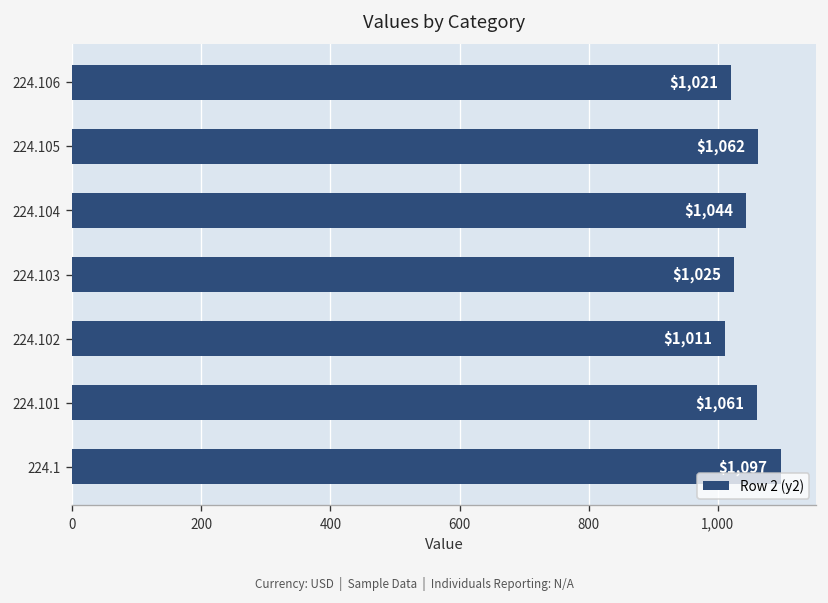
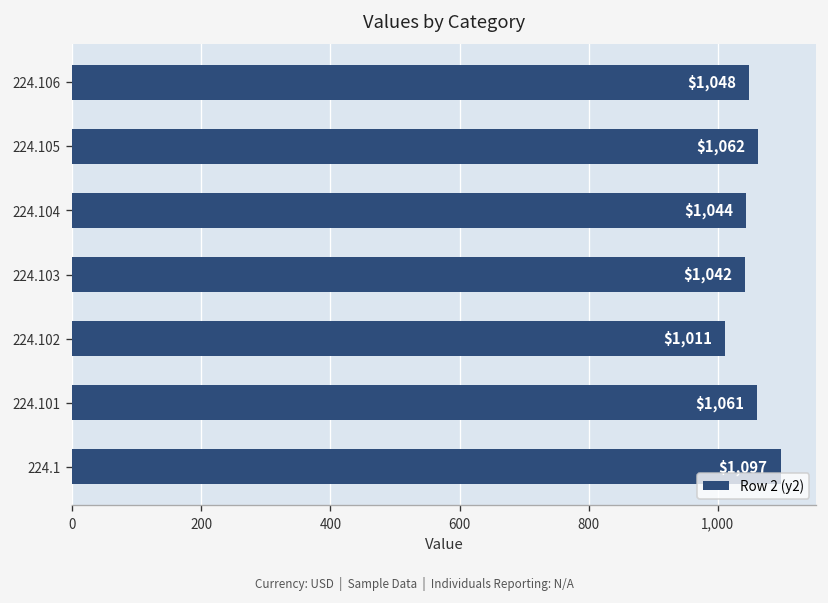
224.106: $1,021 -> $1,048
224.103: $1,025 -> $1,042
